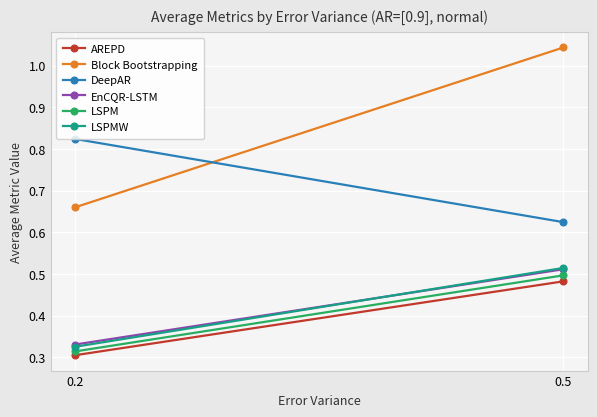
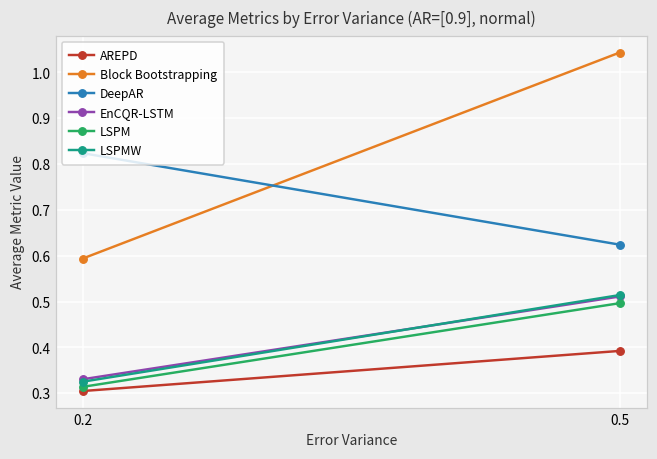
Block Bootstrapping, 0.2: 0.66 -> 0.59
AREPD, 0.5: 0.48 -> 0.39
